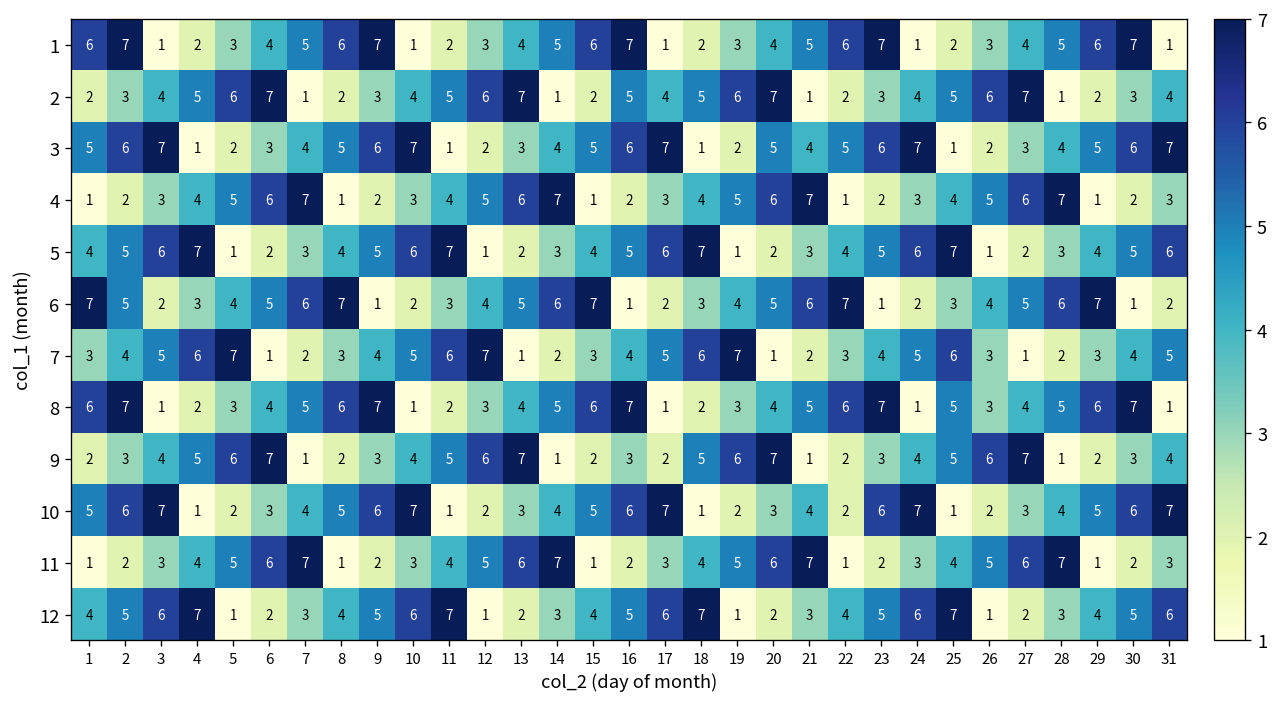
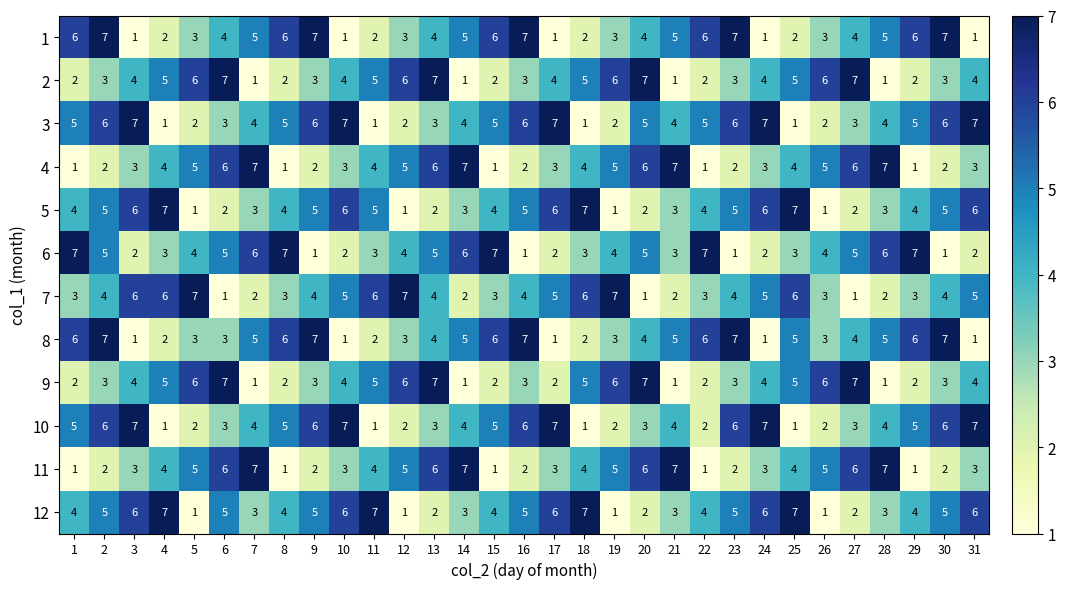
2, 16: 5 -> 3
5, 11: 7 -> 5
6, 21: 6 -> 3
7, 3: 5 -> 6
7, 13: 1 -> 4
8, 6: 4 -> 3
12, 6: 2 -> 5
